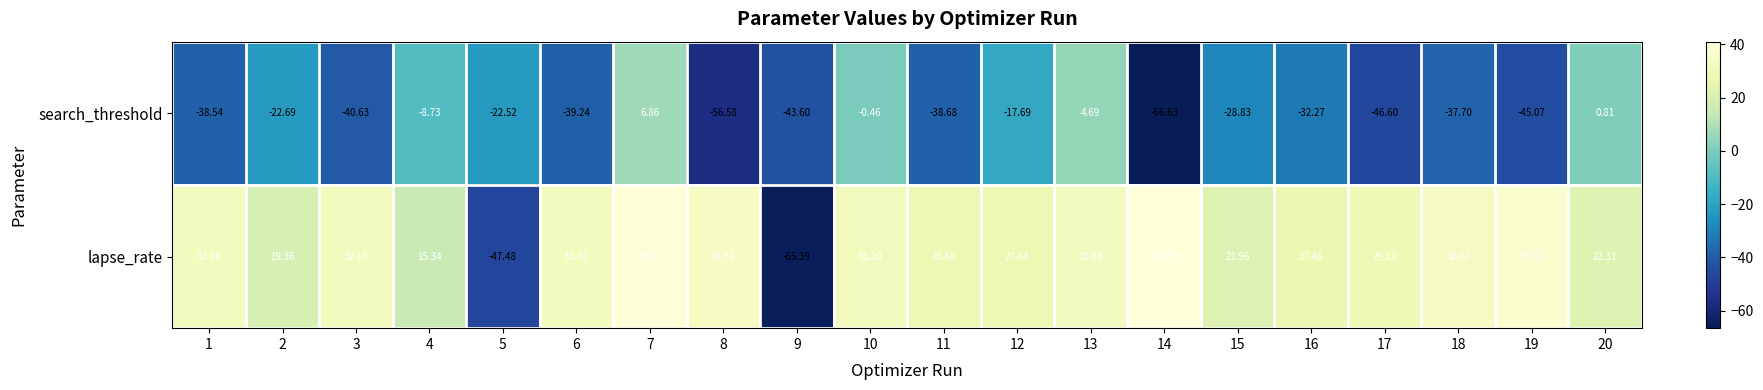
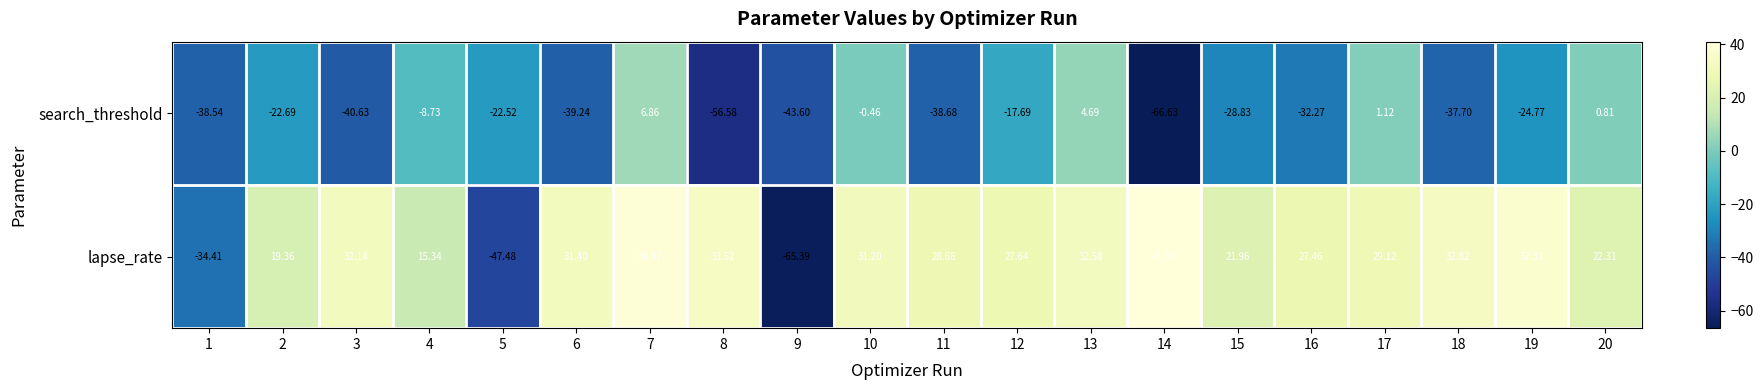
search_threshold, 17: -46.60 -> 1.12
search_threshold, 19: -45.07 -> -24.77
lapse_rate, 1: 32.16 -> -34.41
